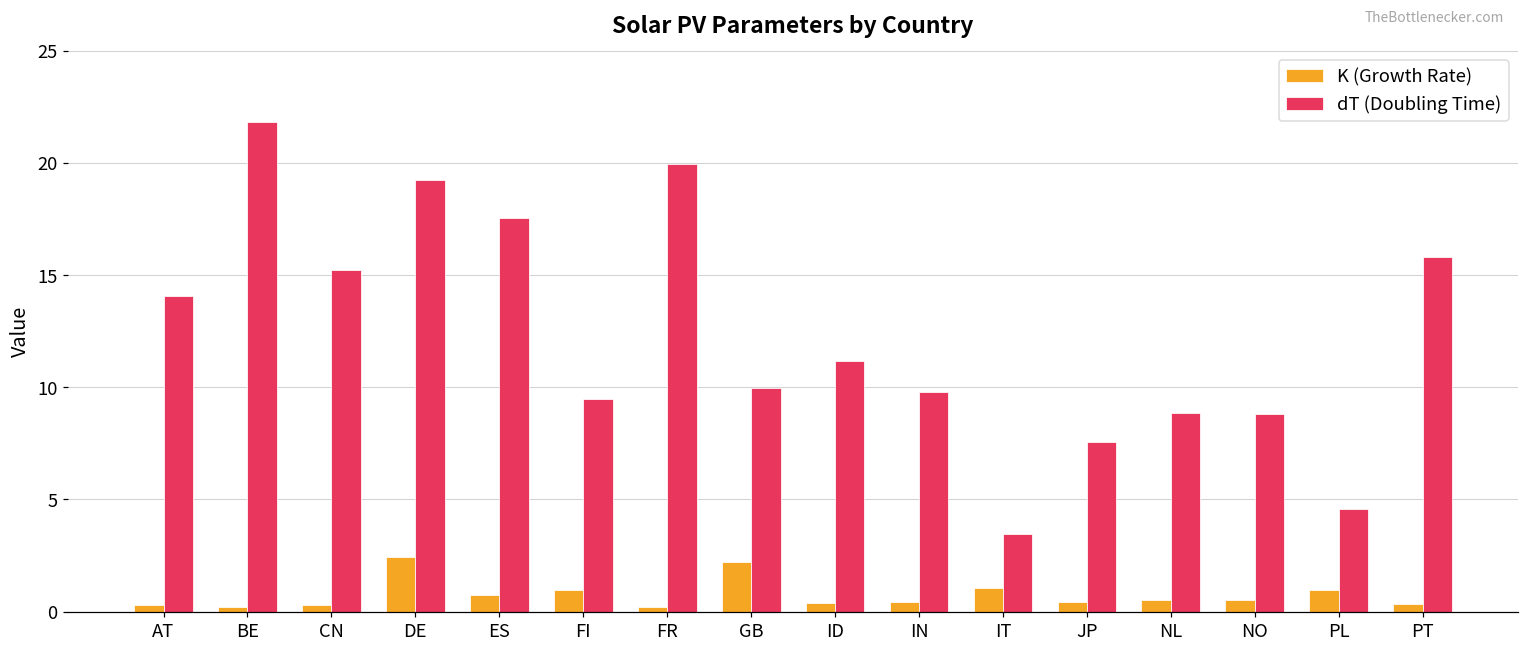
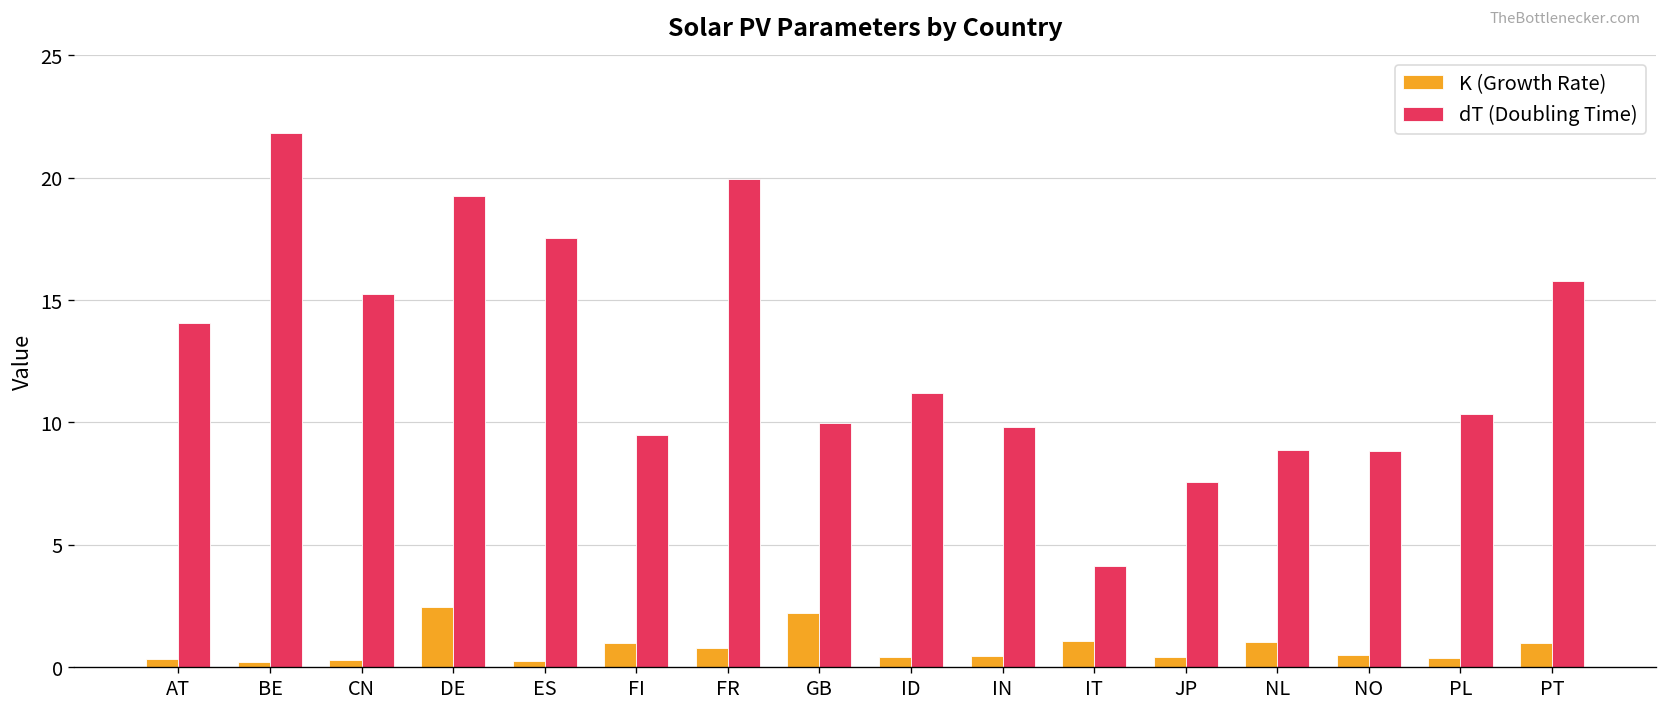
K (Growth Rate), ES: 0.8 -> 0.3
K (Growth Rate), FR: 0.2 -> 0.8
dT (Doubling Time), IT: 3.4 -> 4.1
K (Growth Rate), NL: 0.5 -> 1.0
K (Growth Rate), PL: 1.0 -> 0.4
dT (Doubling Time), PL: 4.6 -> 10.3
K (Growth Rate), PT: 0.3 -> 1.0
